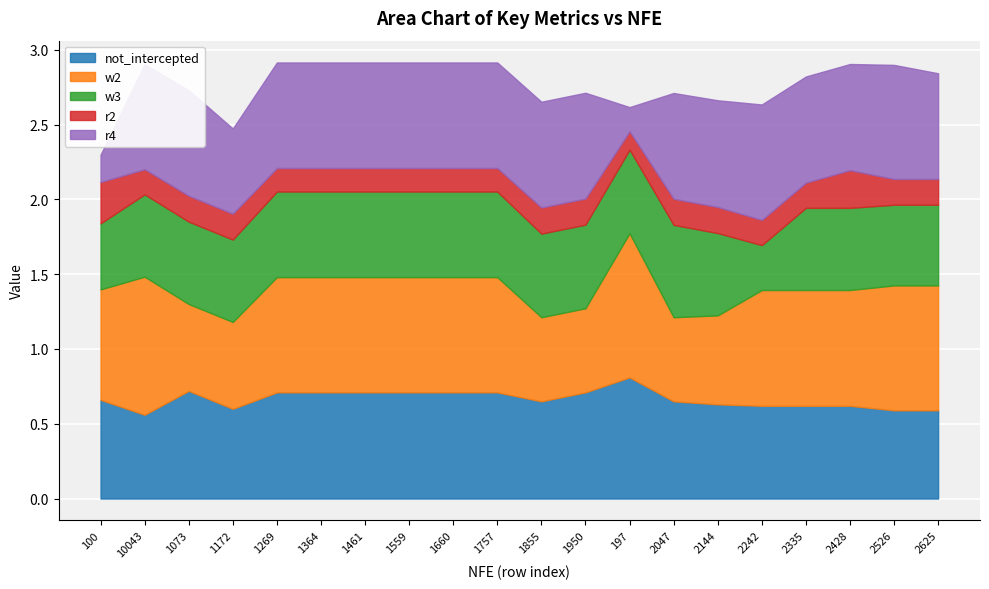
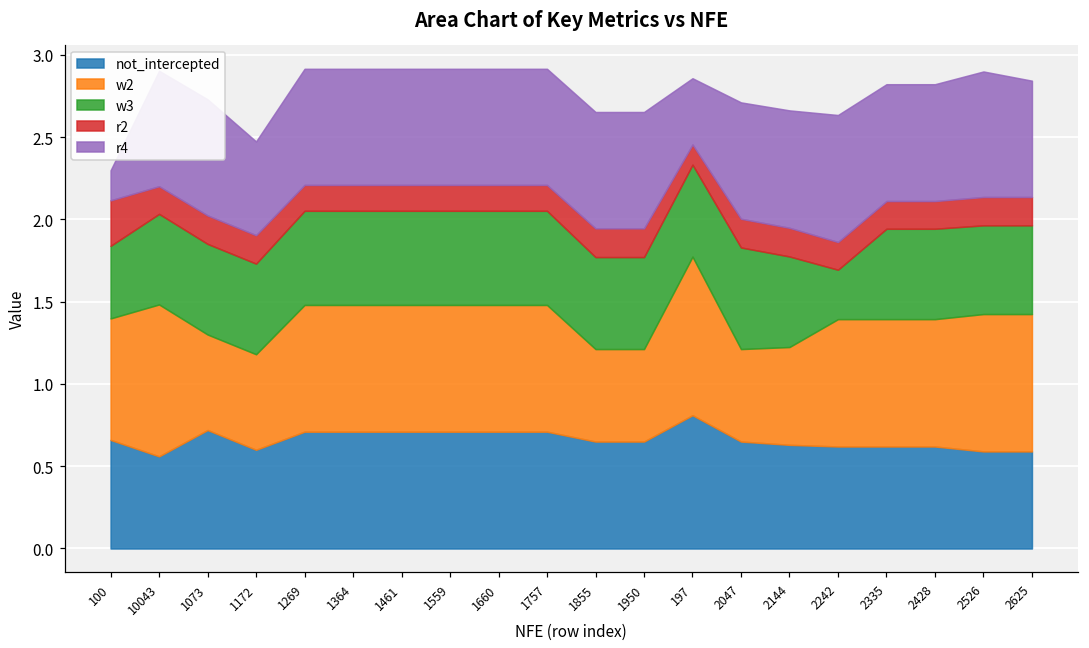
not_intercepted, 1950: 0.71 -> 0.65
r4, 197: 0.16 -> 0.40
r2, 2428: 0.25 -> 0.17
